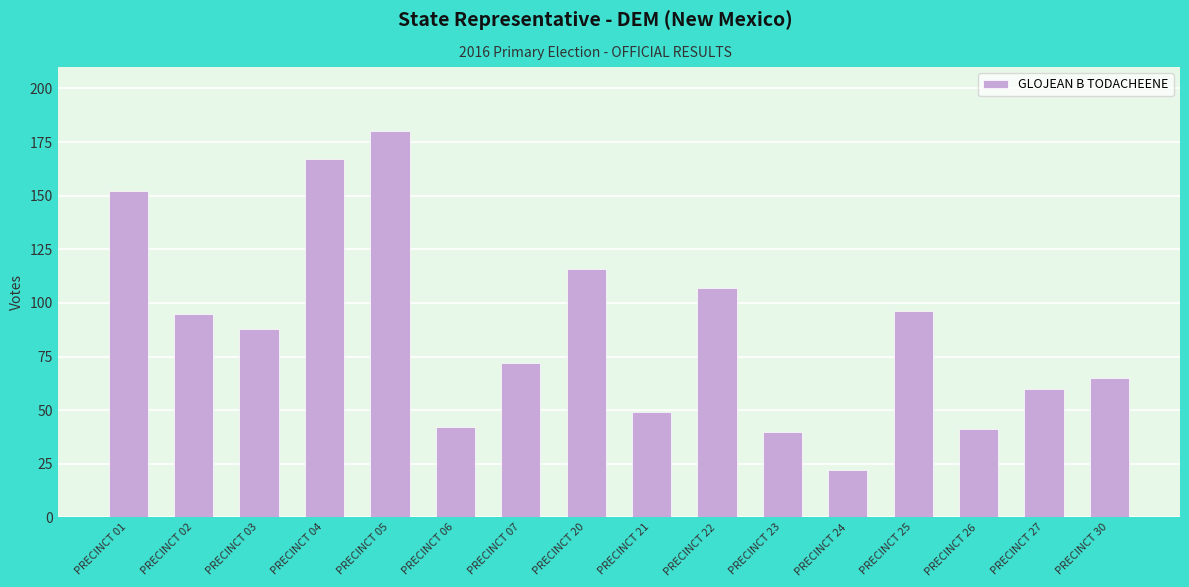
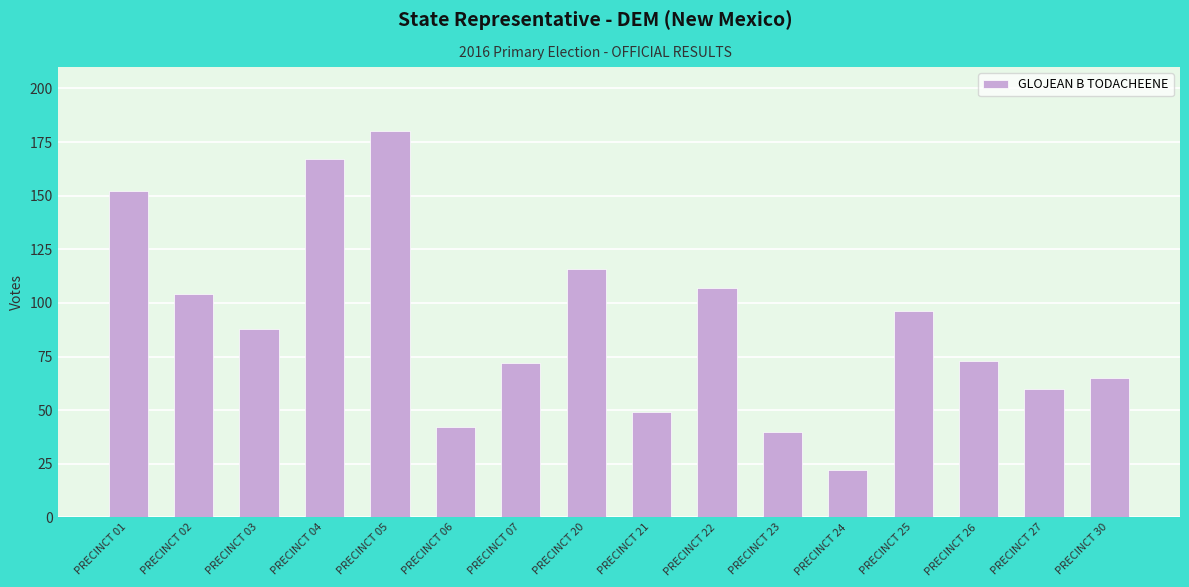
PRECINCT 02: 95 -> 104
PRECINCT 26: 41 -> 73
